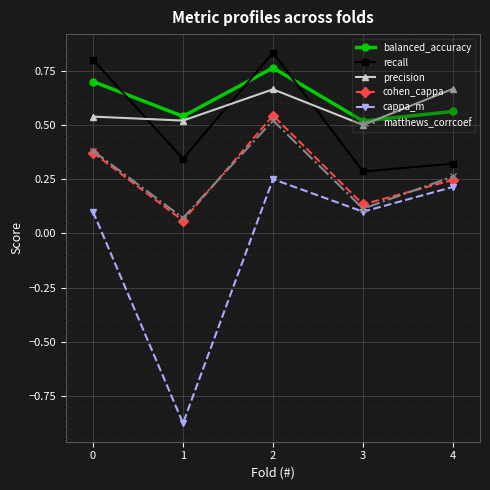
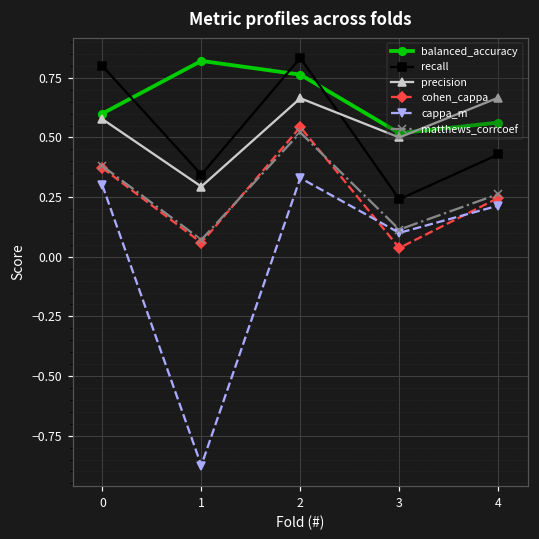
balanced_accuracy, 0: 0.7 -> 0.6
precision, 0: 0.54 -> 0.58
cappa_m, 0: 0.1 -> 0.3
balanced_accuracy, 1: 0.54 -> 0.82
precision, 1: 0.52 -> 0.29
cappa_m, 2: 0.25 -> 0.33
recall, 3: 0.29 -> 0.24
cohen_cappa, 3: 0.13 -> 0.04
recall, 4: 0.32 -> 0.43
